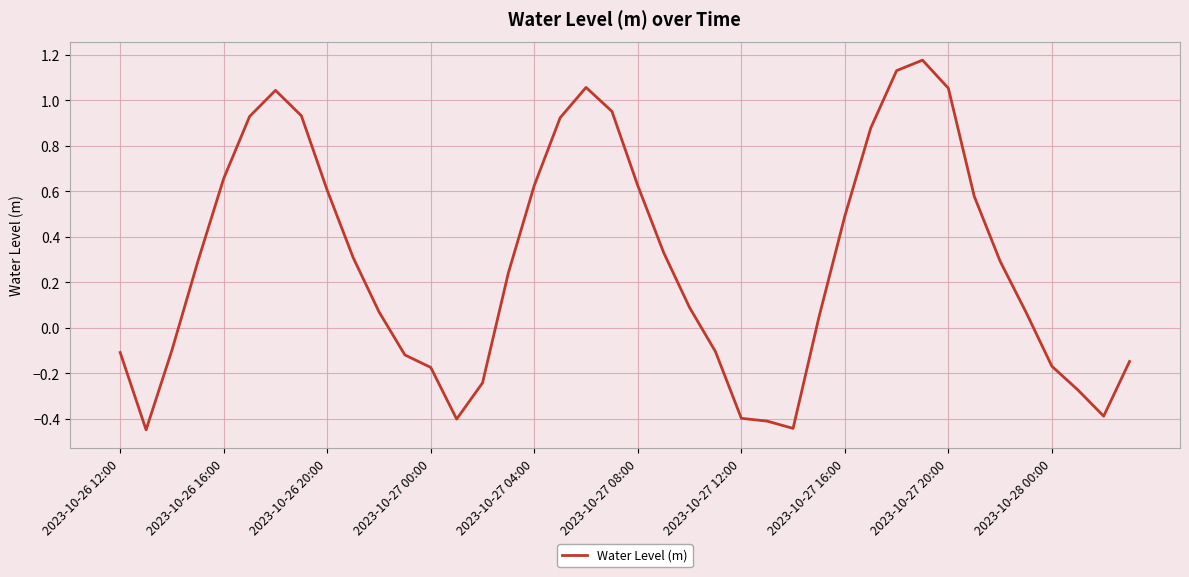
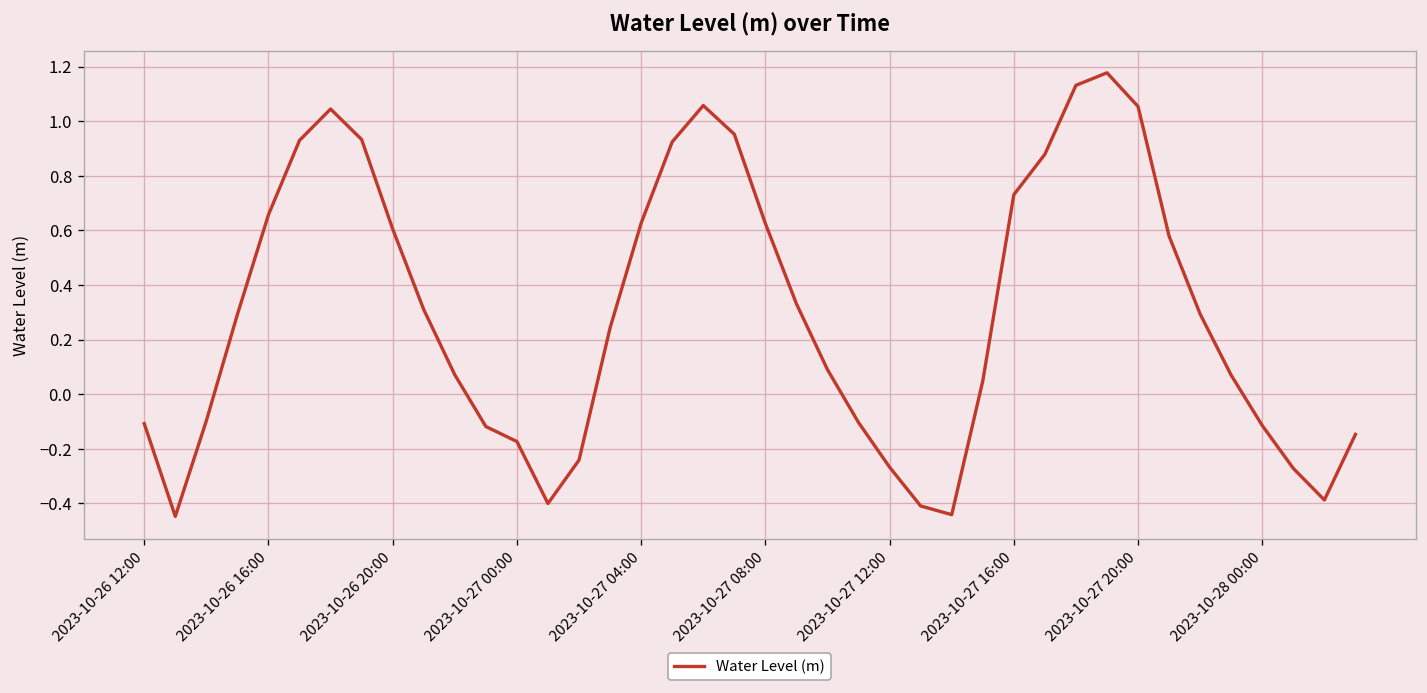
2023-10-27 12:00: -0.40 -> -0.27
2023-10-27 16:00: 0.49 -> 0.73
2023-10-28 00:00: -0.17 -> -0.11
